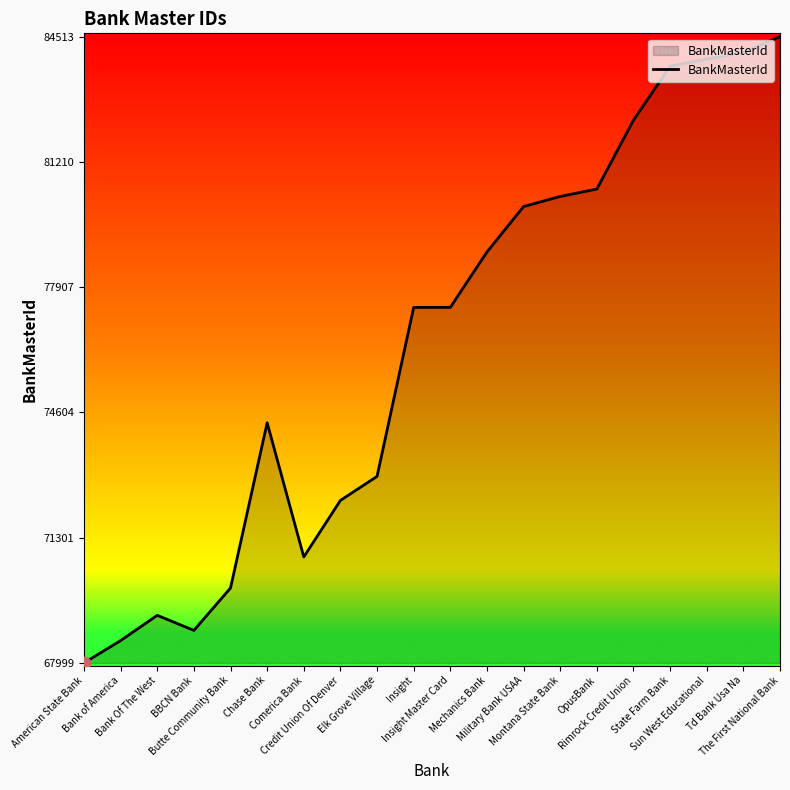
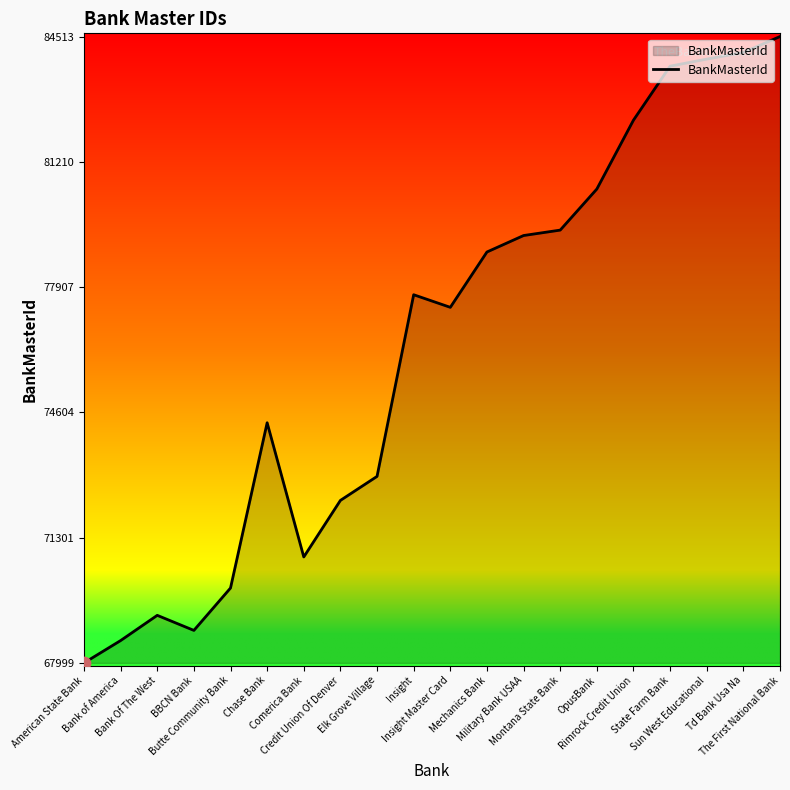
BankMasterId, Insight: 77400 -> 77700
BankMasterId, Military Bank USAA: 80000 -> 79300
BankMasterId, Montana State Bank: 80300 -> 79400
